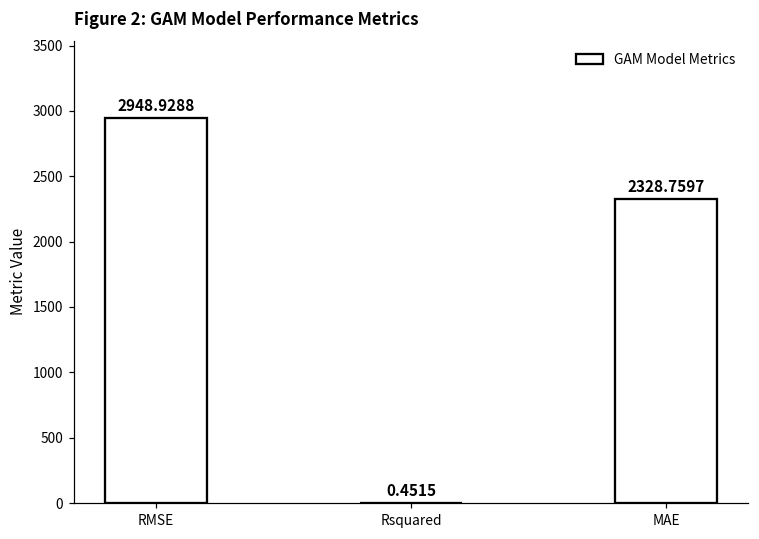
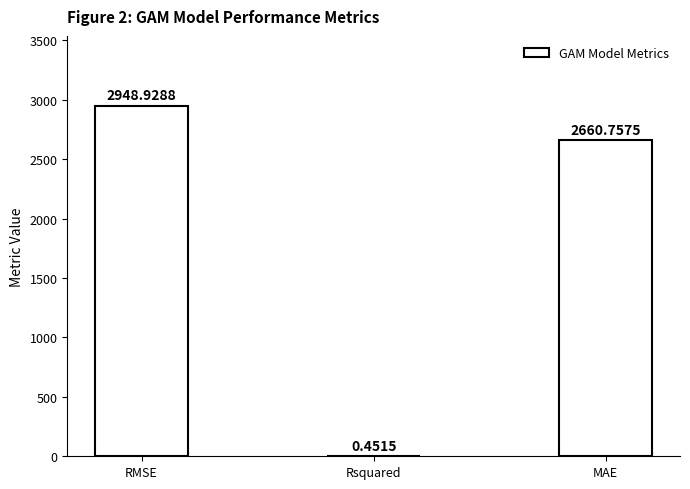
MAE: 2328.7597 -> 2660.7575
